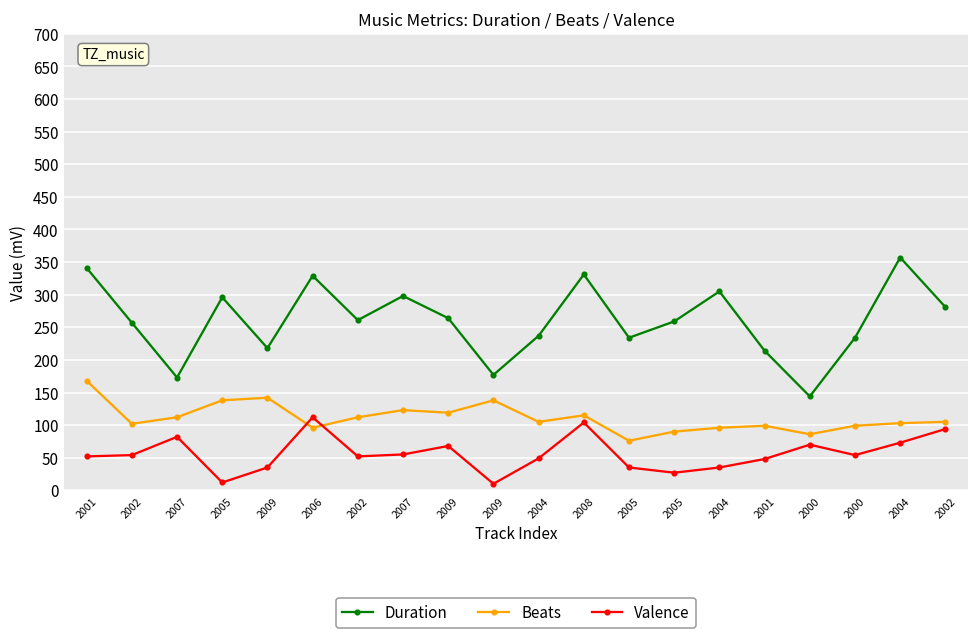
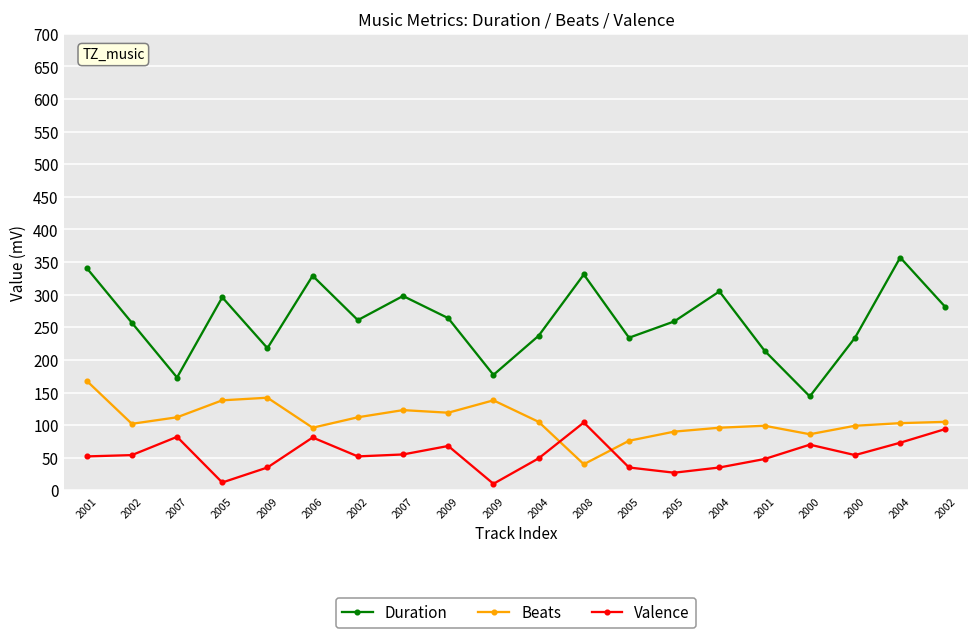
Valence, 2006: 110 -> 80
Beats, 2008: 120 -> 40
